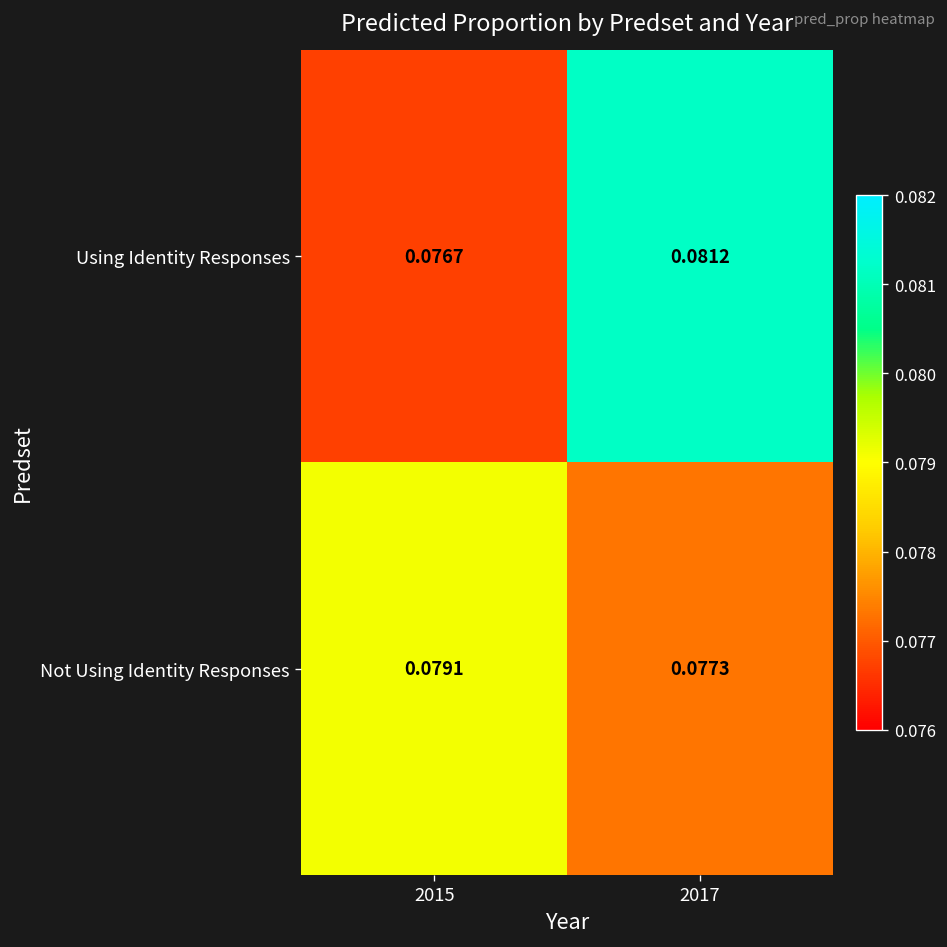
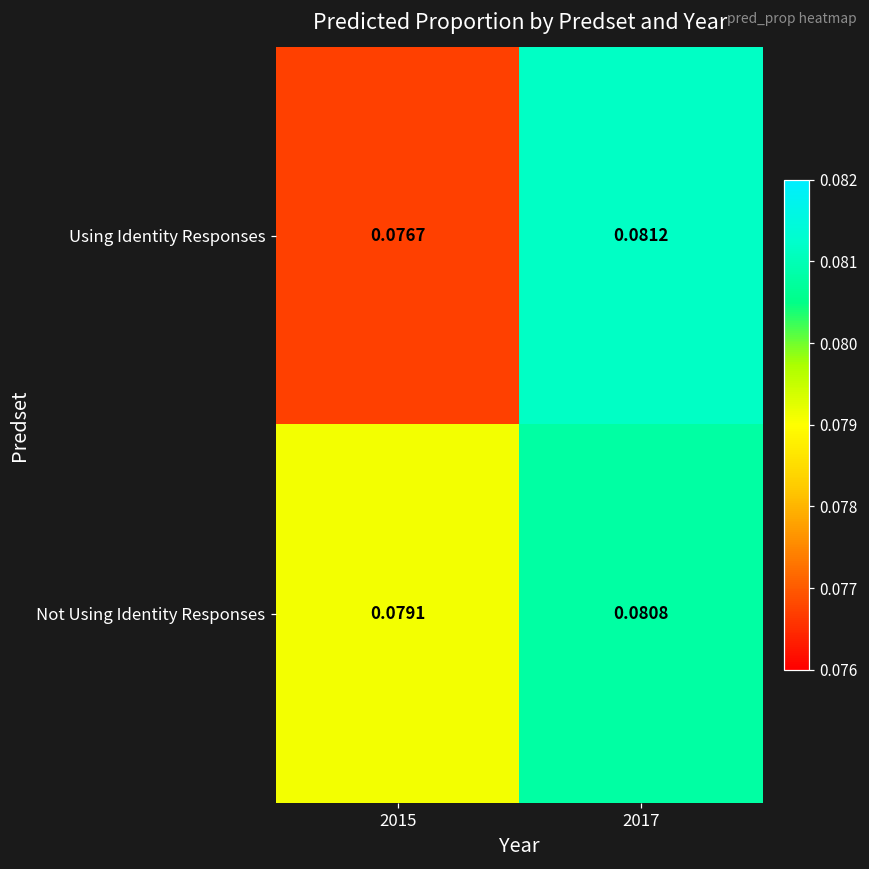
Not Using Identity Responses, 2017: 0.0773 -> 0.0808
